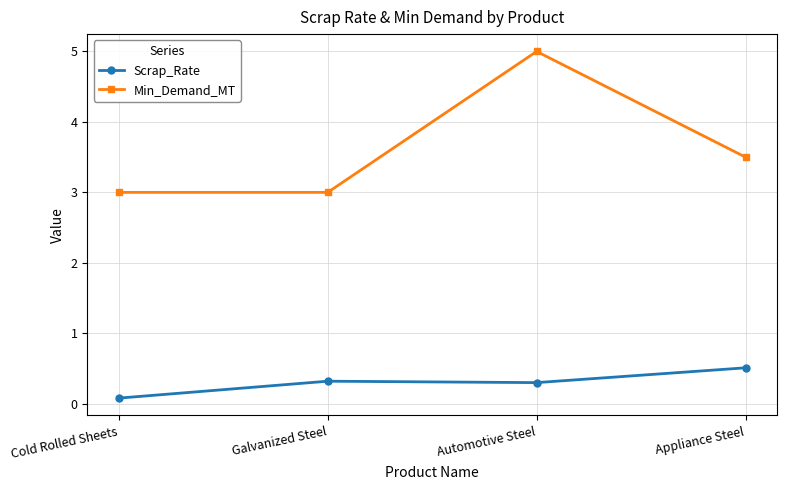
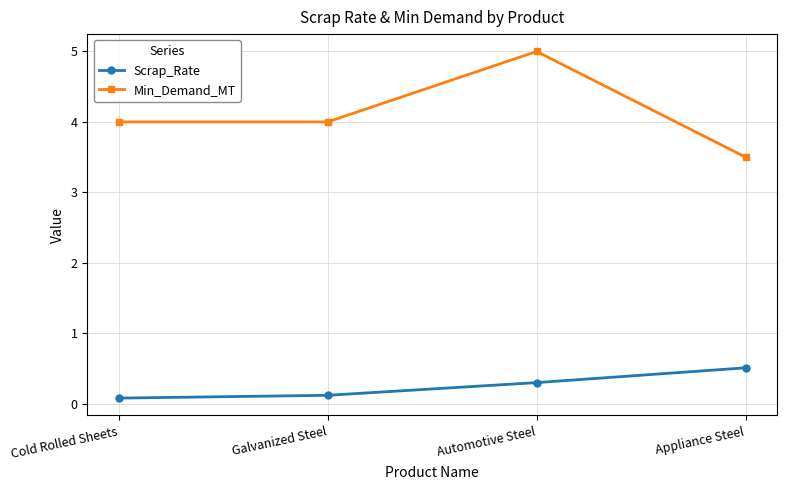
Min_Demand_MT, Cold Rolled Sheets: 3 -> 4
Scrap_Rate, Galvanized Steel: 0.3 -> 0.1
Min_Demand_MT, Galvanized Steel: 3 -> 4
